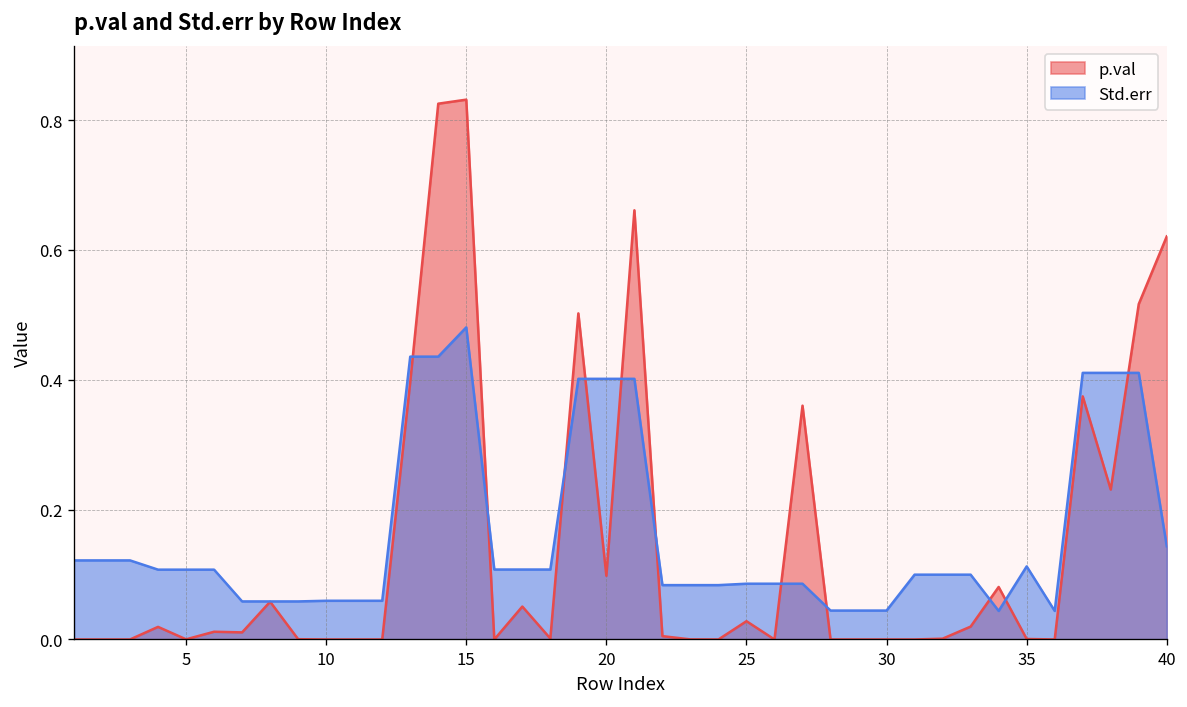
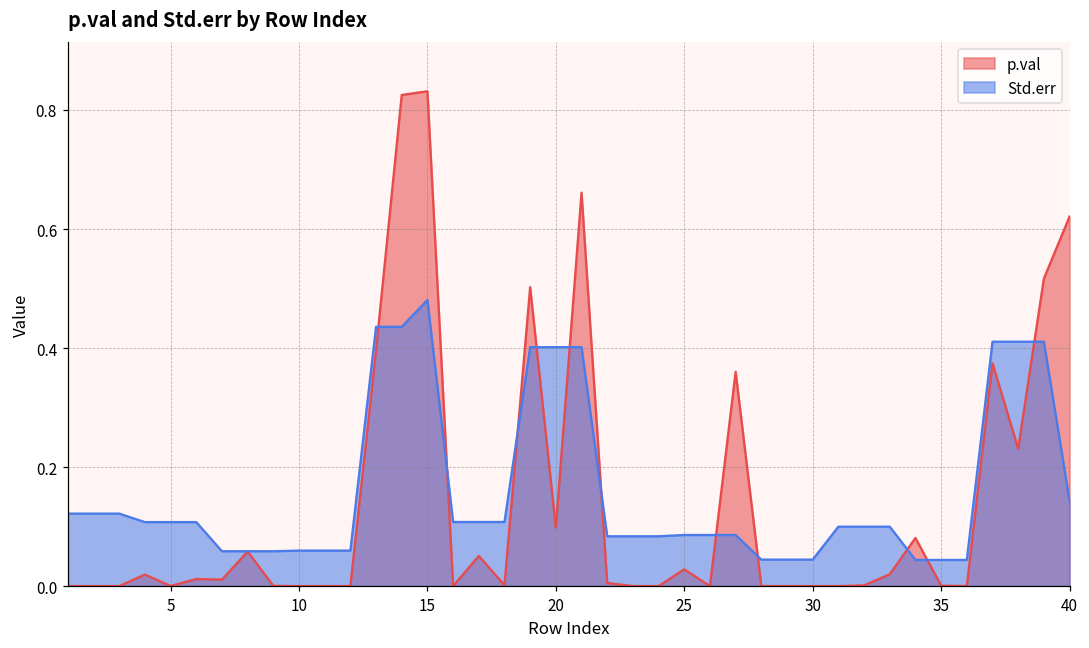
Std.err, 35: 0.11 -> 0.04
